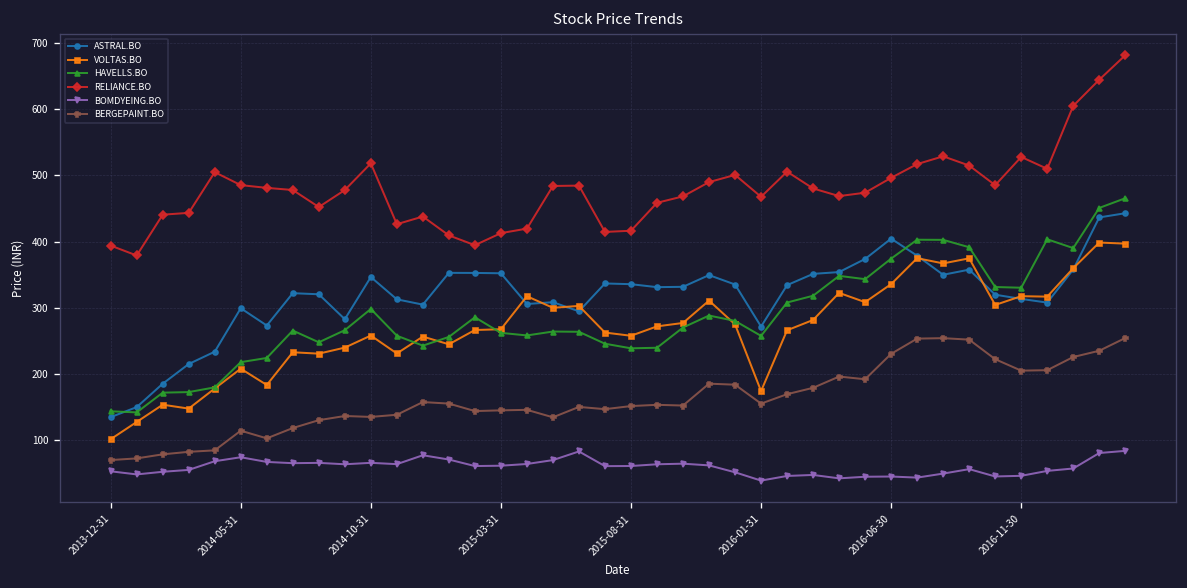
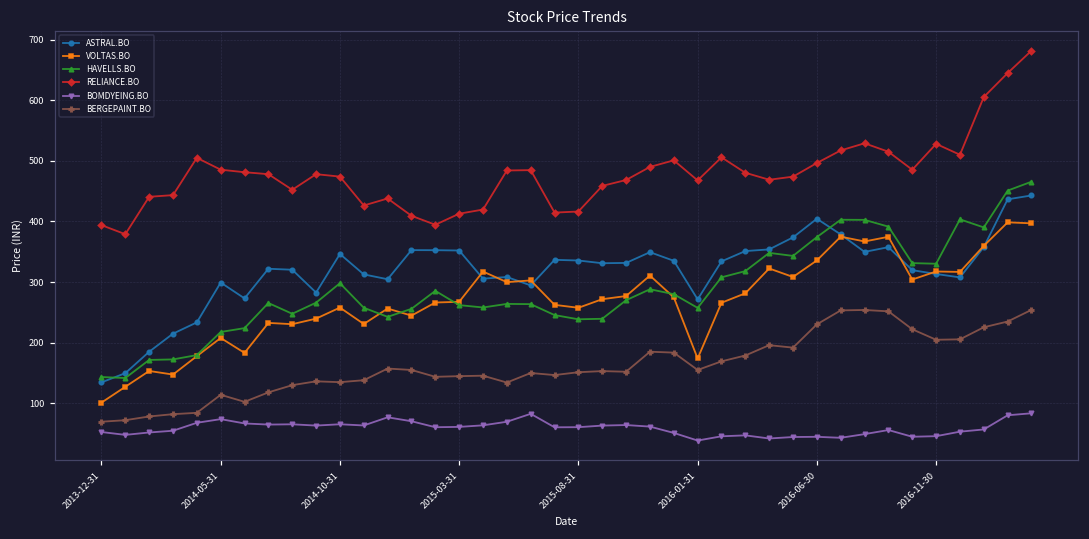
RELIANCE.BO, 2014-10-31: 520 -> 470
